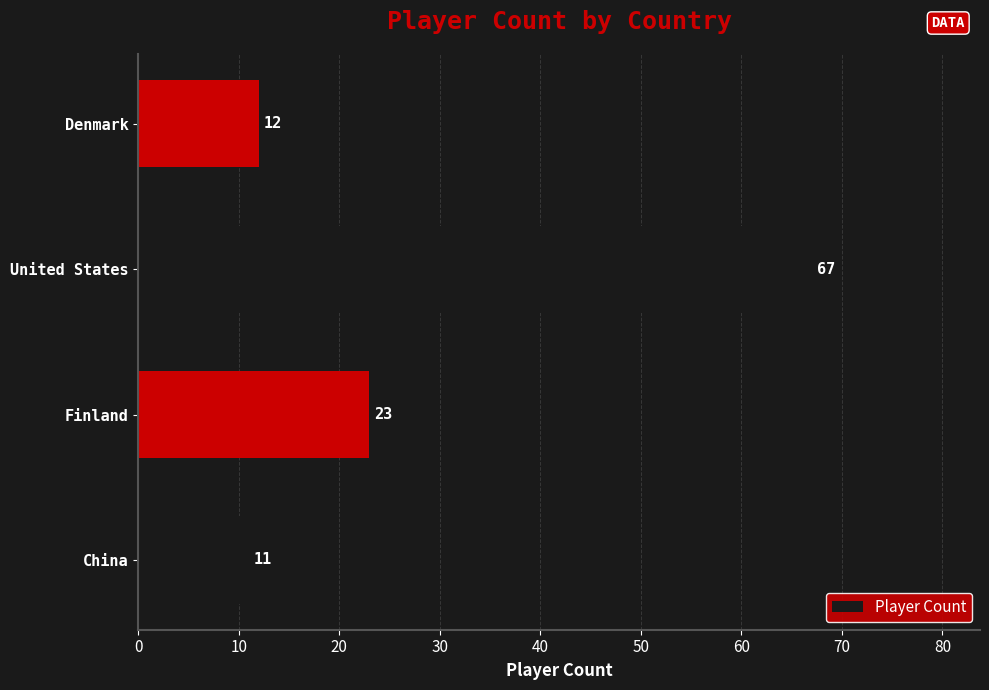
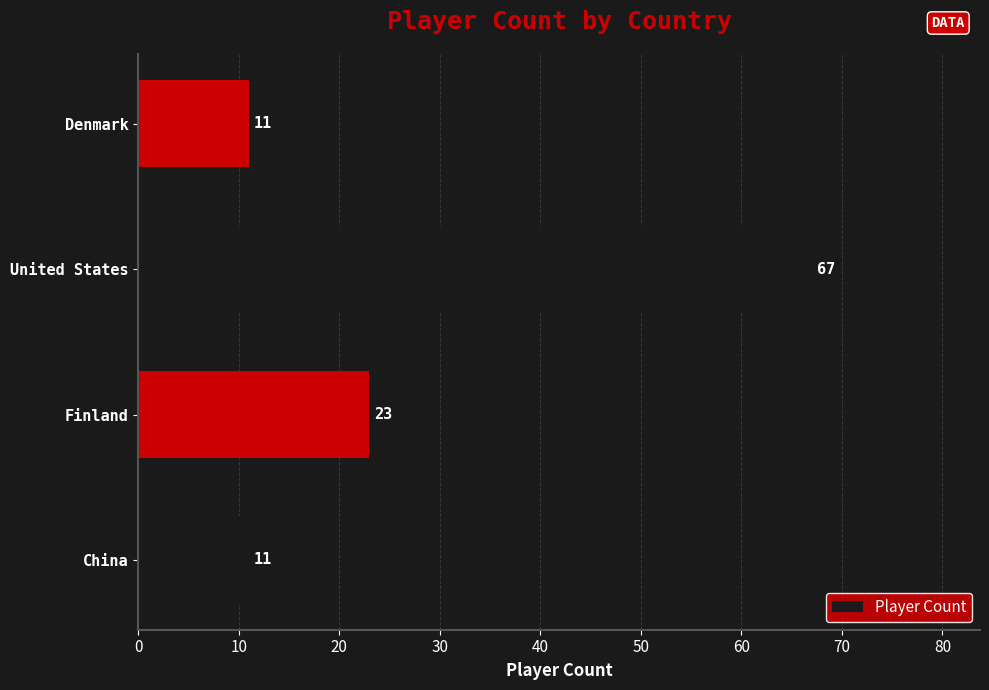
Denmark: 12 -> 11
